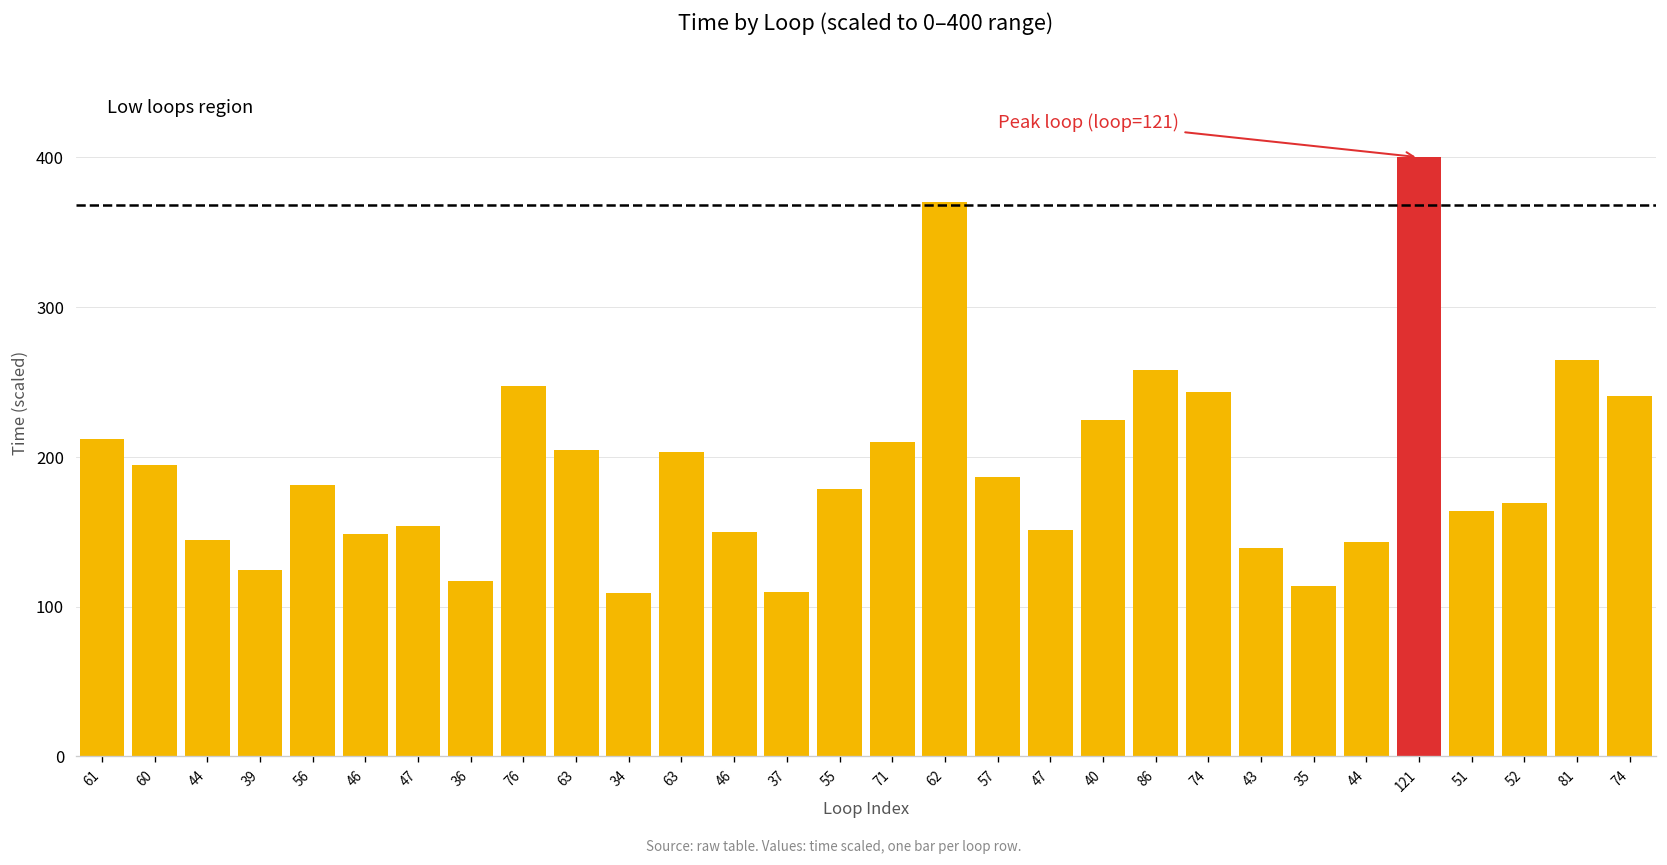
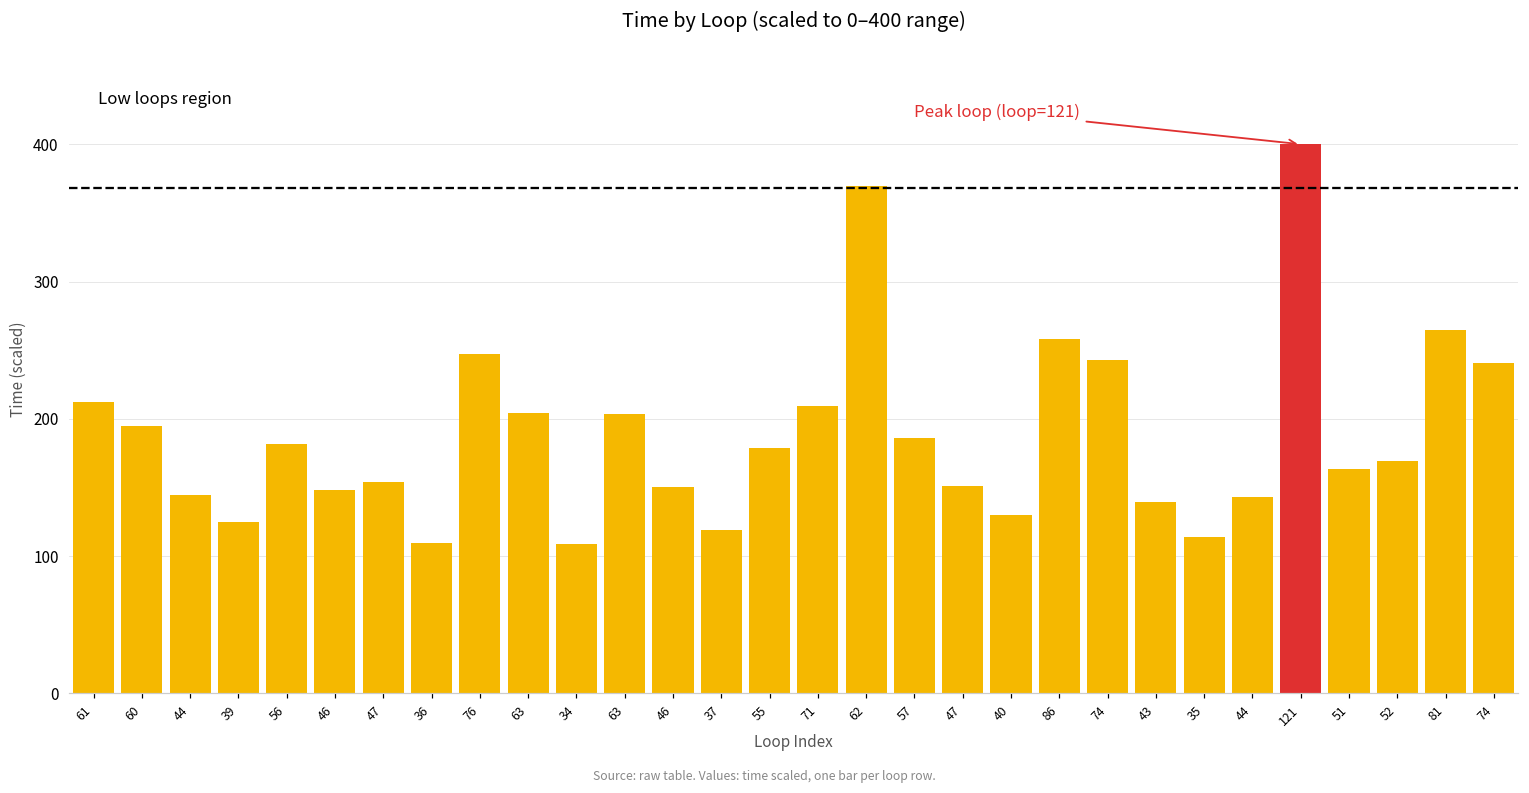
36: 117 -> 110
37: 110 -> 119
40: 225 -> 130
